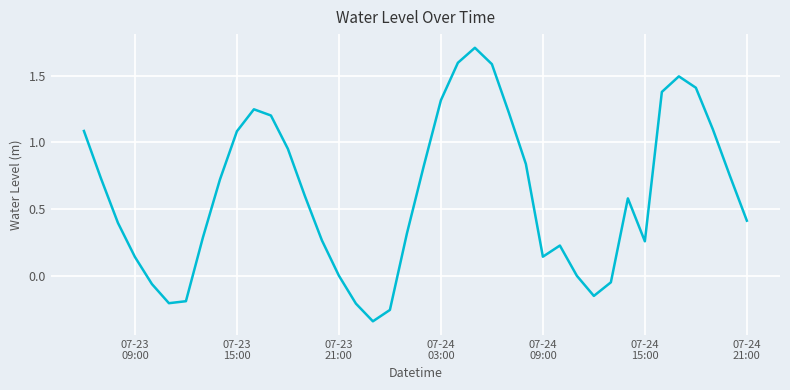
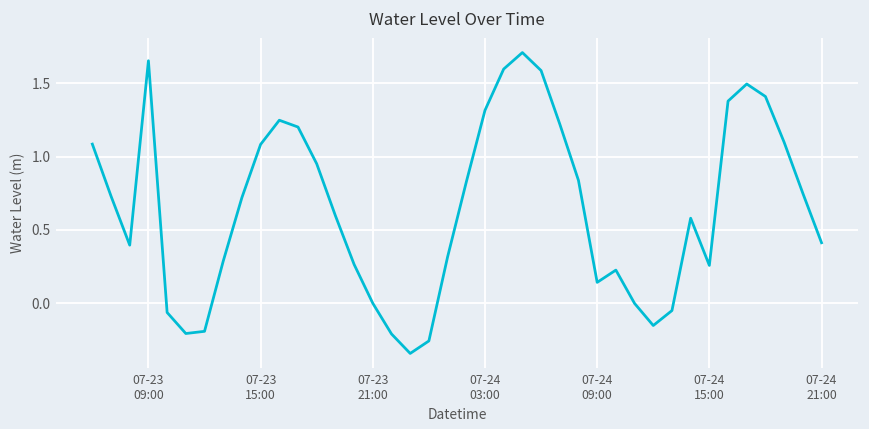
07-23 09:00: 0.14 -> 1.65
